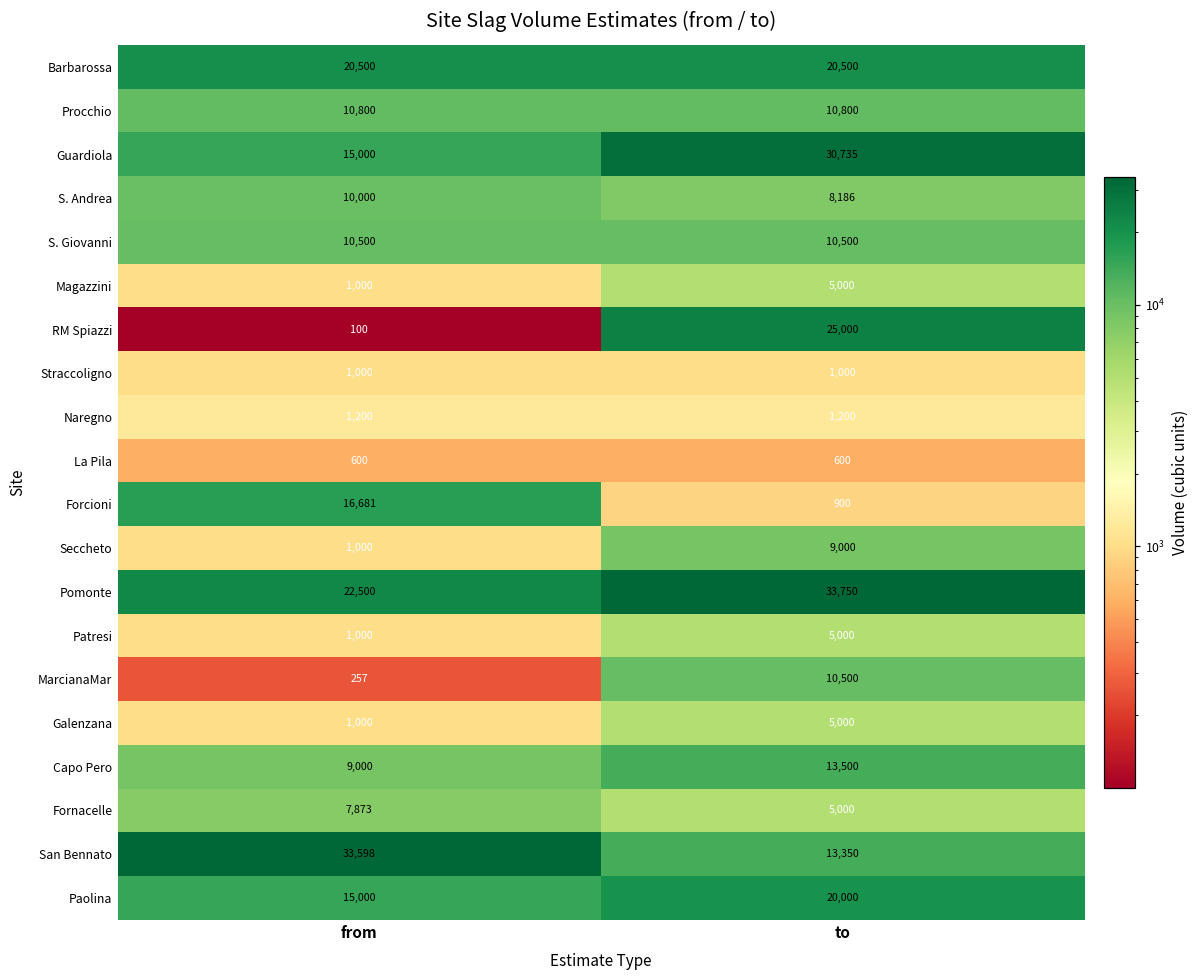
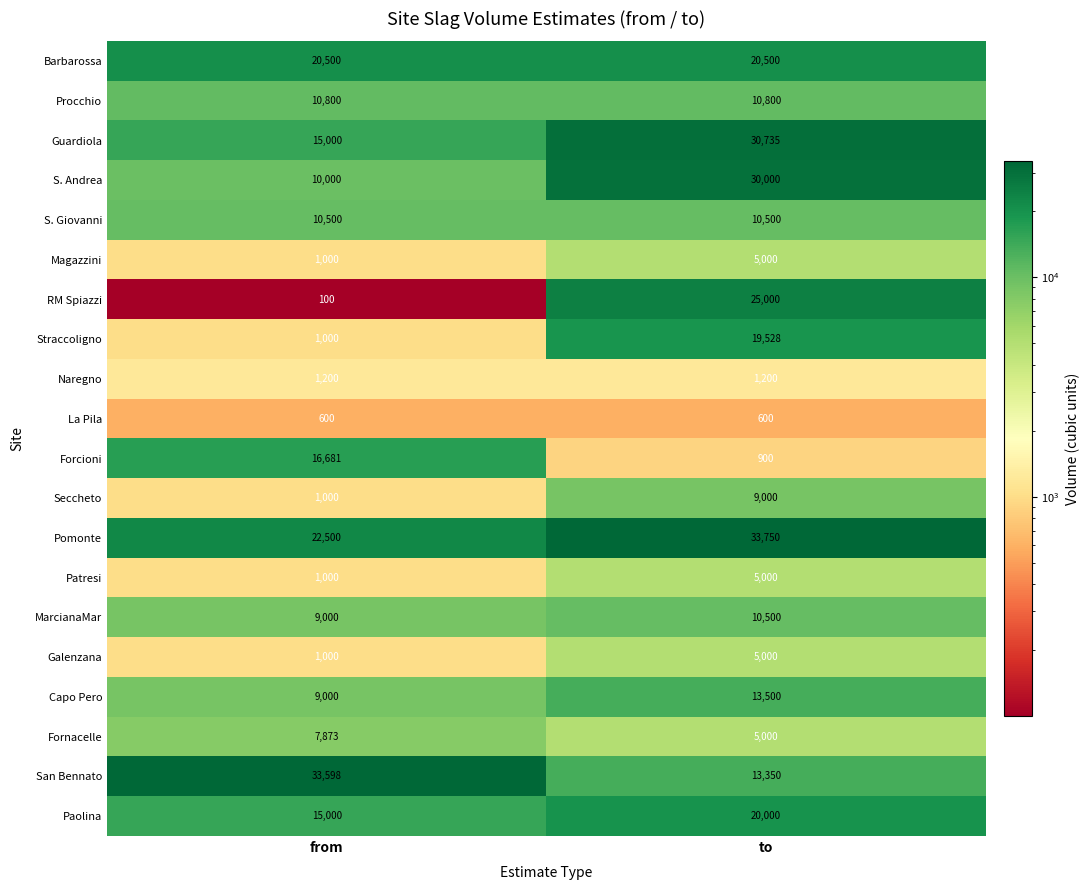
S. Andrea, to: 8,186 -> 30,000
Straccoligno, to: 1,000 -> 19,528
MarcianaMar, from: 257 -> 9,000
